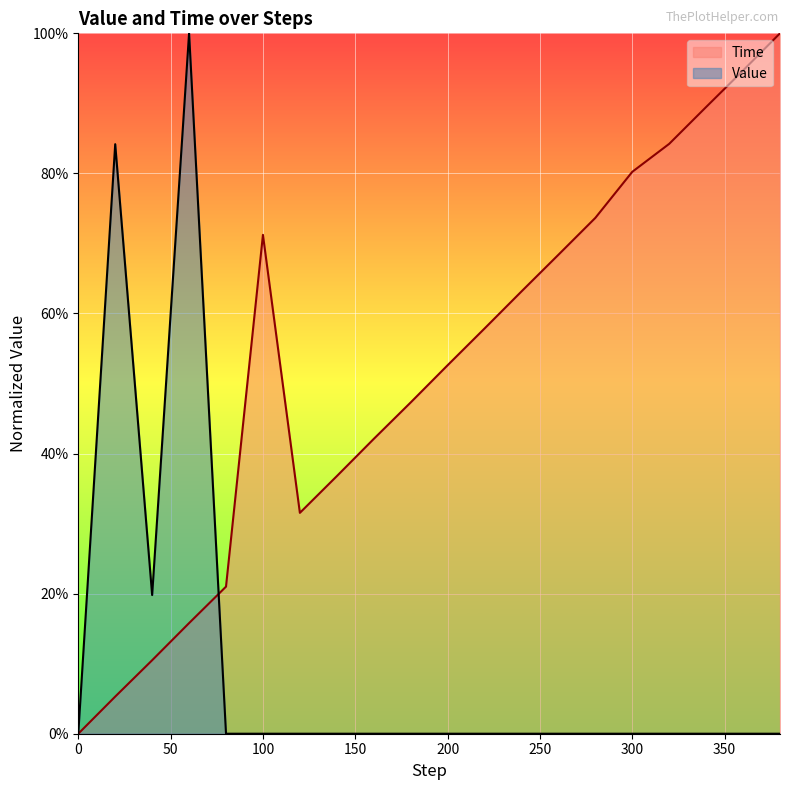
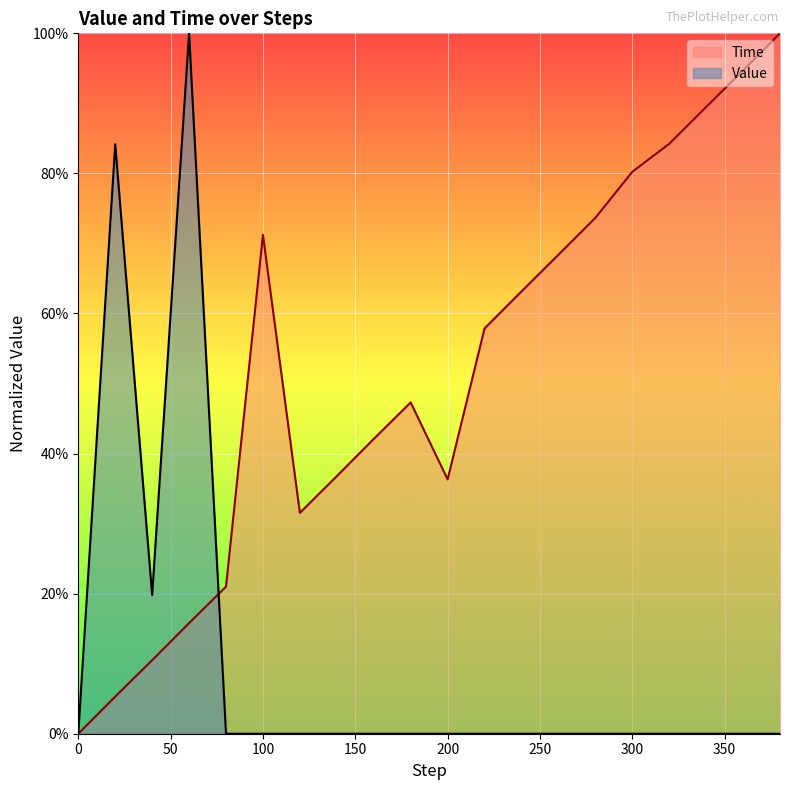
Time, 200: 53% -> 36%
